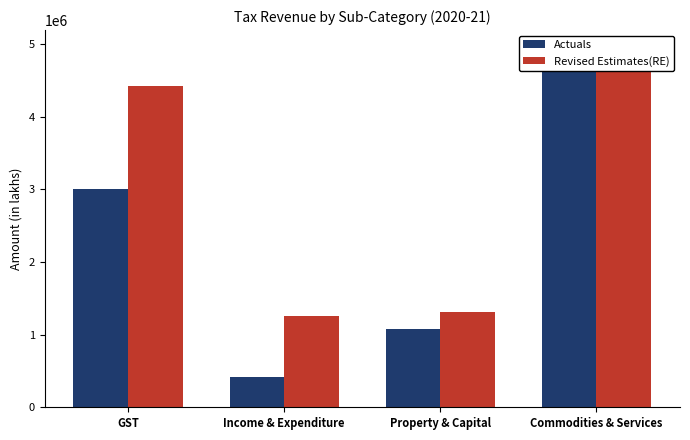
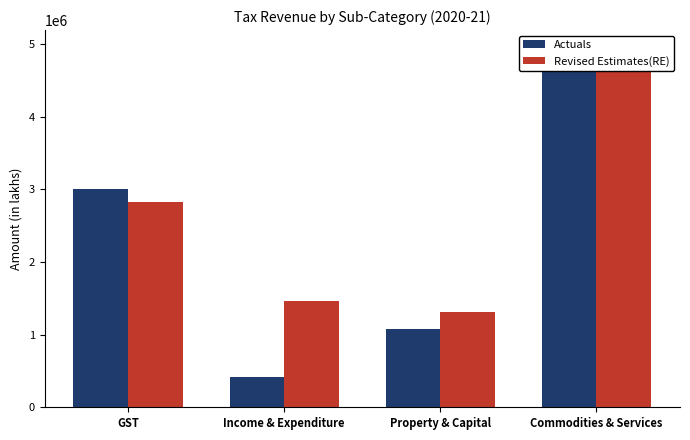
Revised Estimates(RE), GST: 4400000 -> 2800000
Revised Estimates(RE), Income & Expenditure: 1300000 -> 1500000
